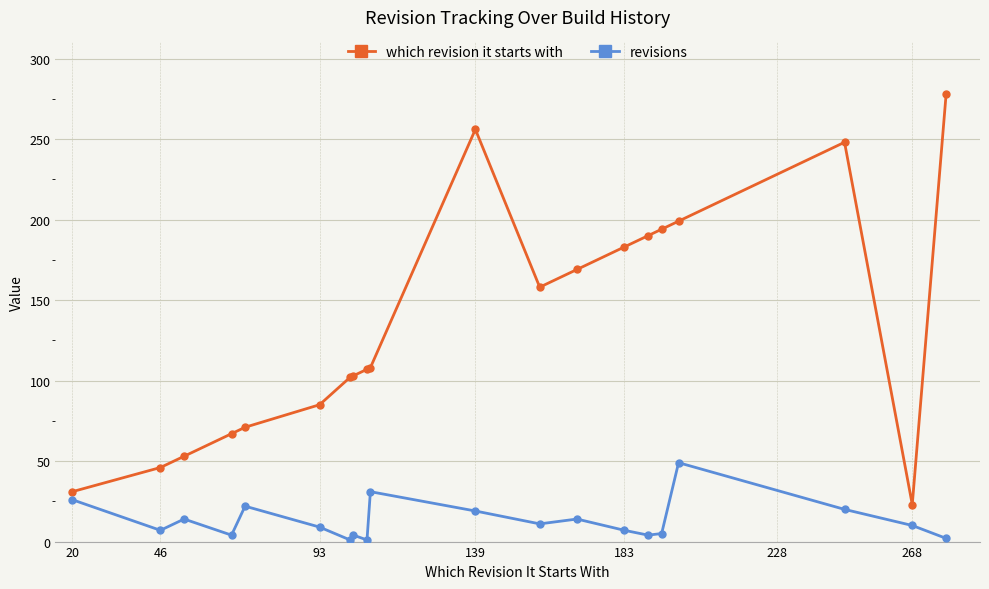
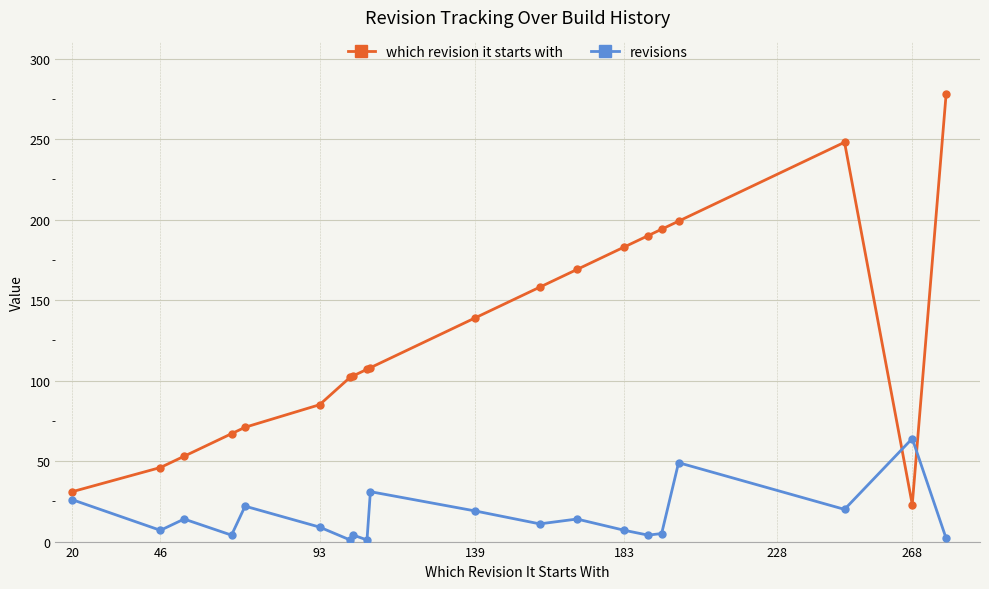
which revision it starts with, 139: 256 -> 139
revisions, 268: 10 -> 64
